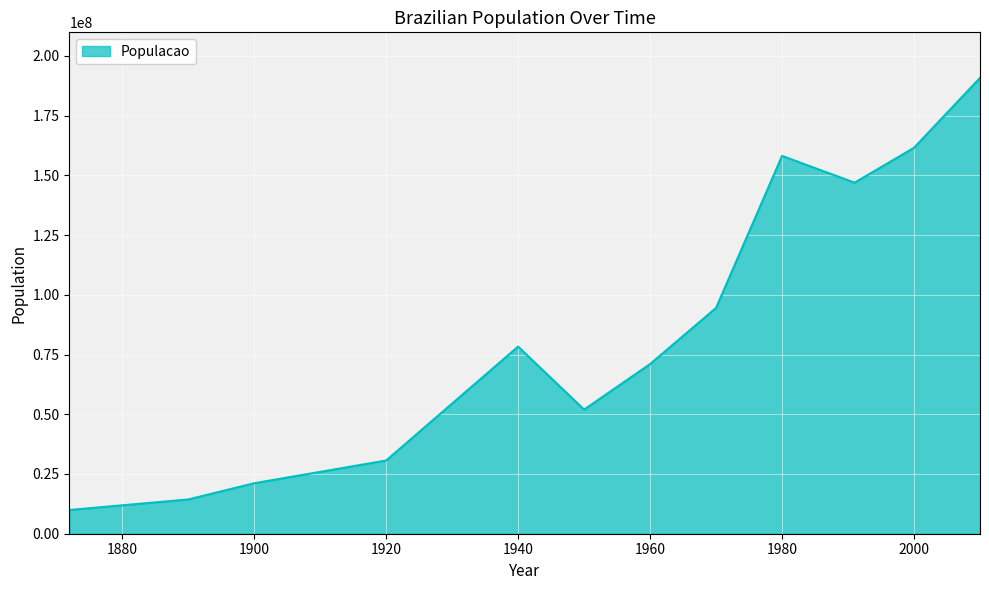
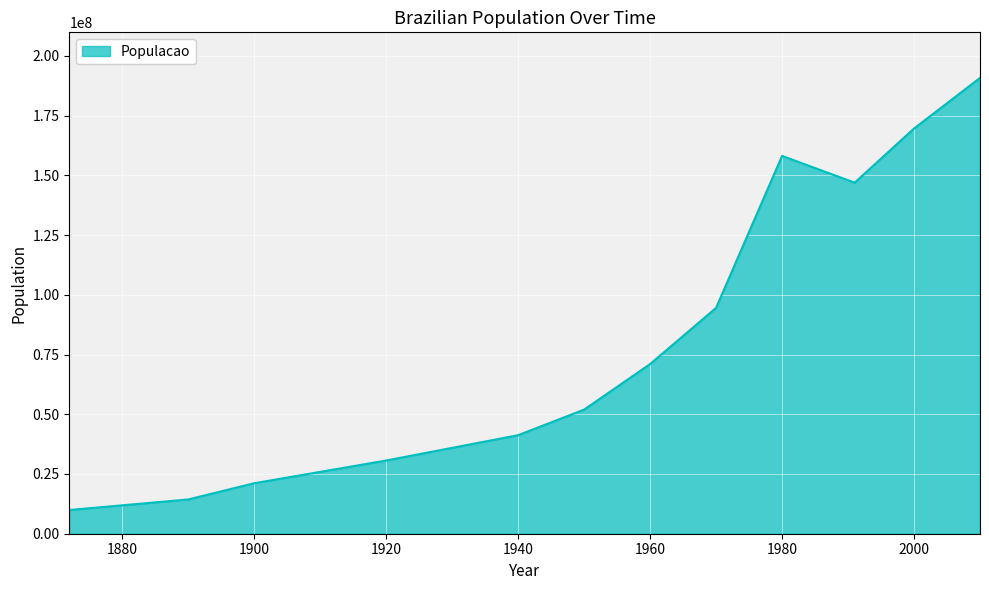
1940: 78000000 -> 41000000
2000: 162000000 -> 170000000
